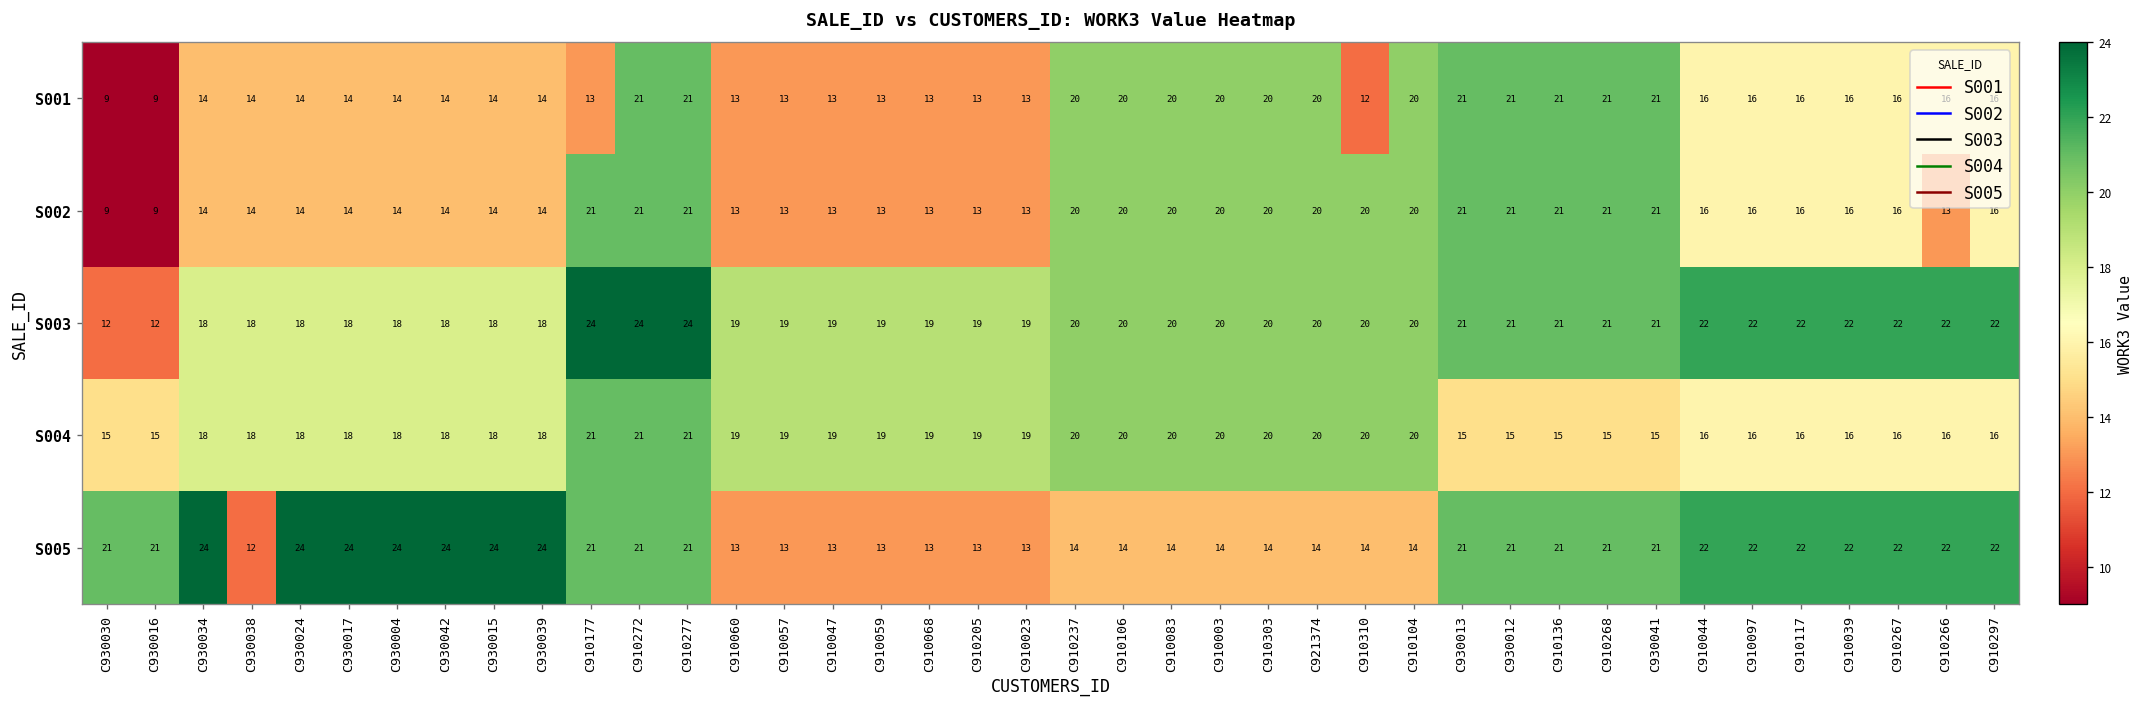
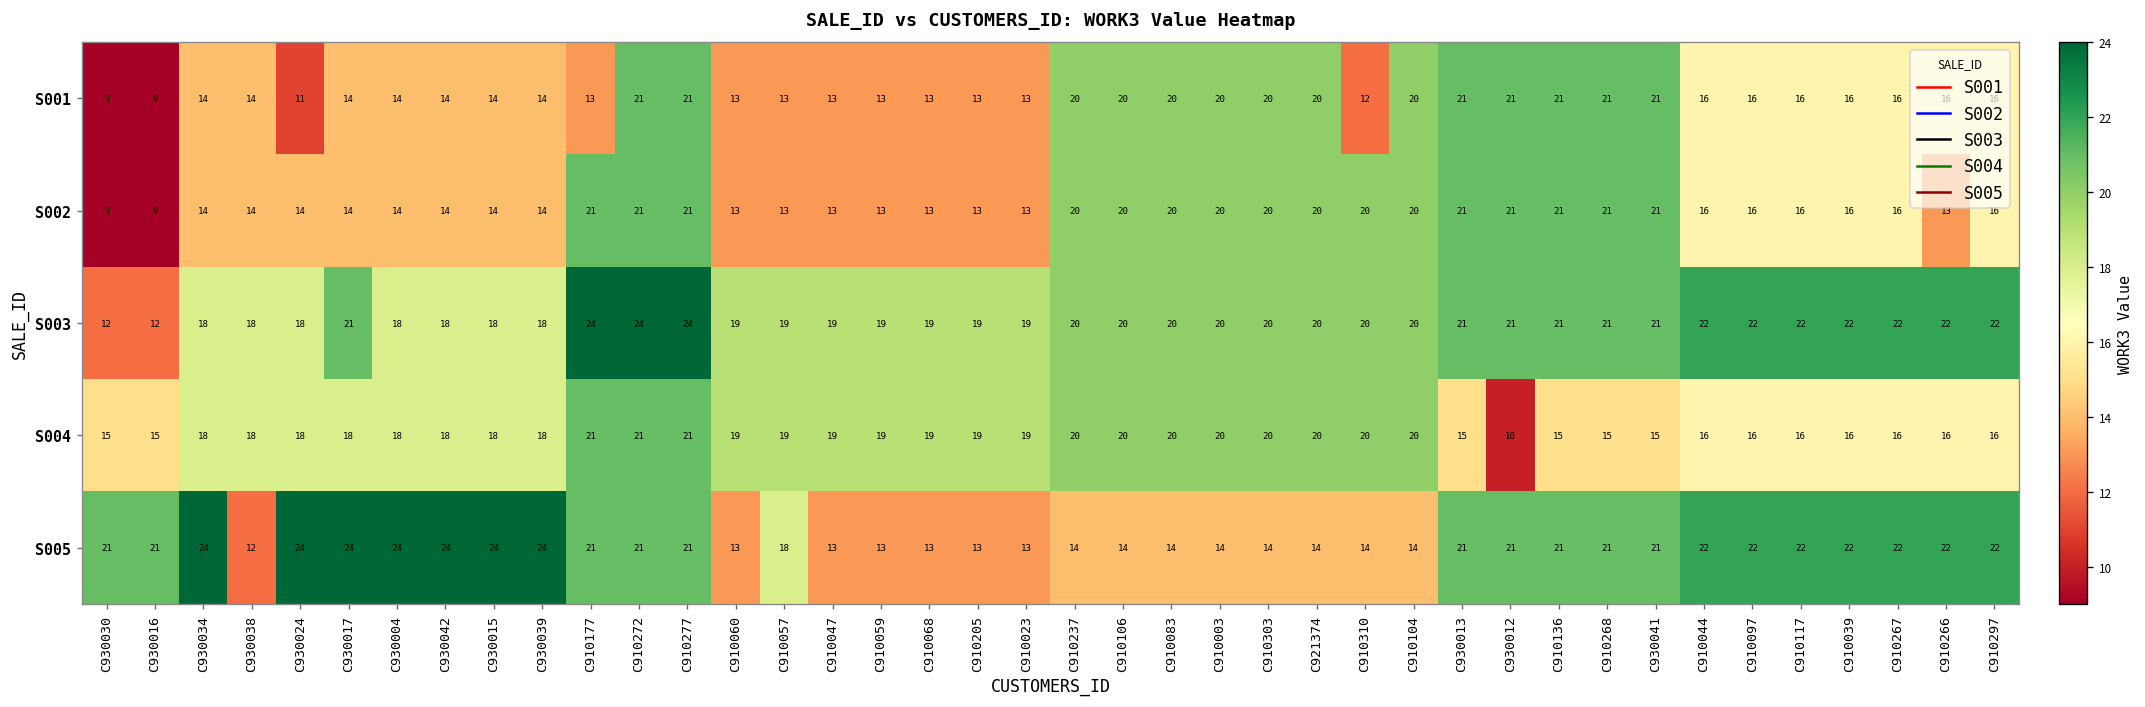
S001, C930024: 14 -> 11
S003, C930017: 18 -> 21
S004, C930012: 15 -> 10
S005, C910057: 13 -> 18
